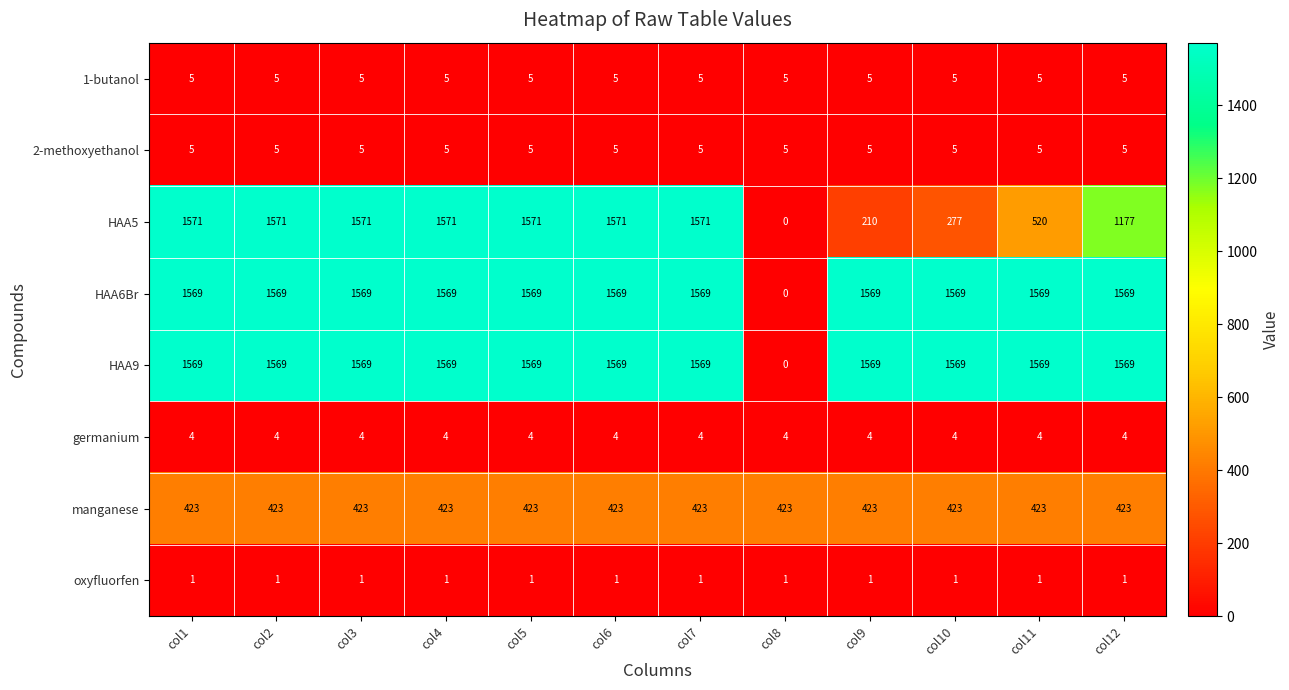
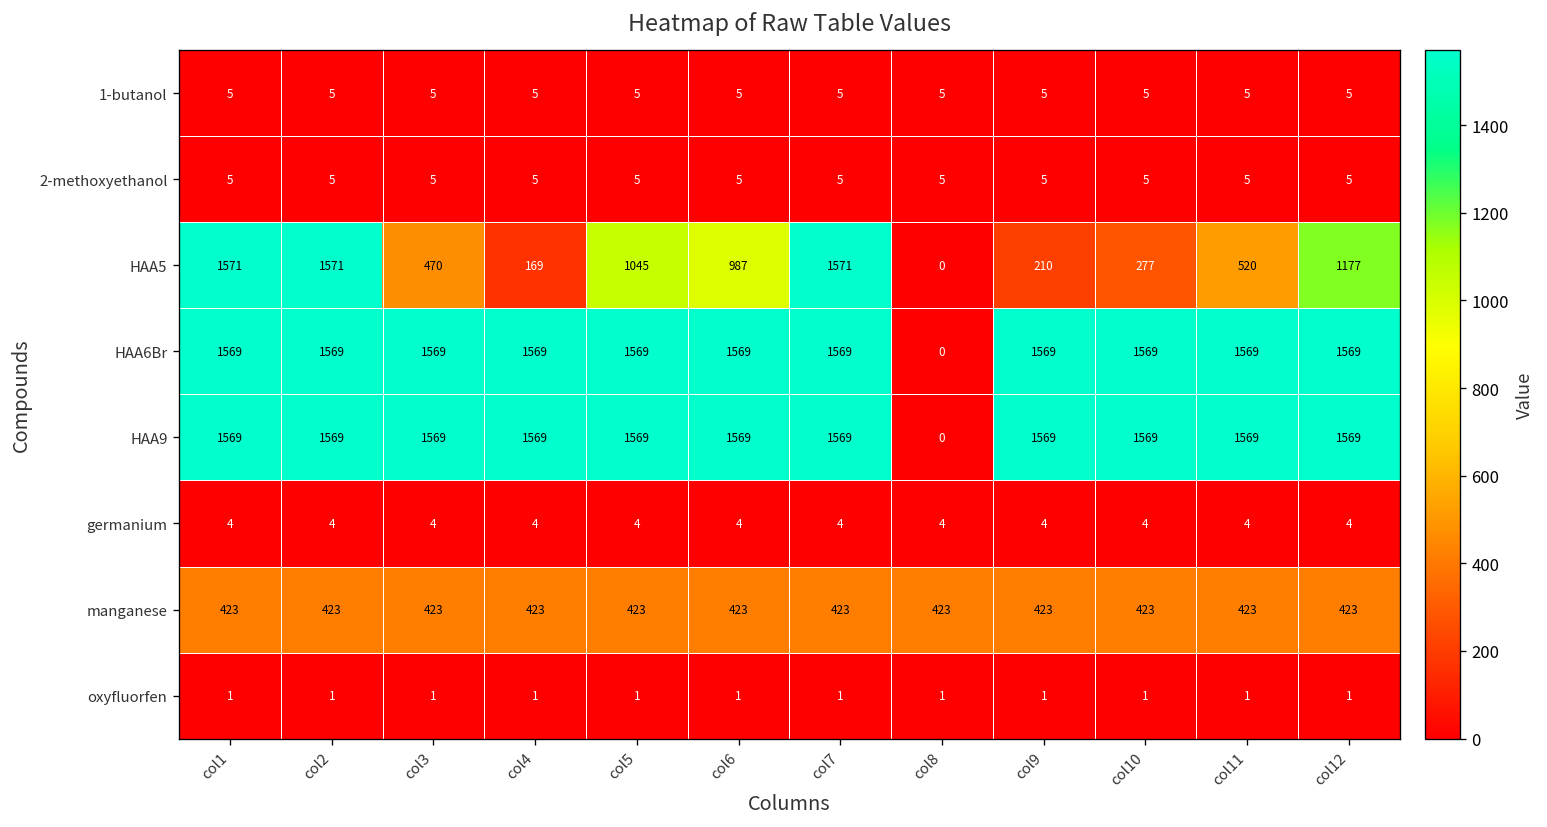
HAA5, col3: 1571 -> 470
HAA5, col4: 1571 -> 169
HAA5, col5: 1571 -> 1045
HAA5, col6: 1571 -> 987
